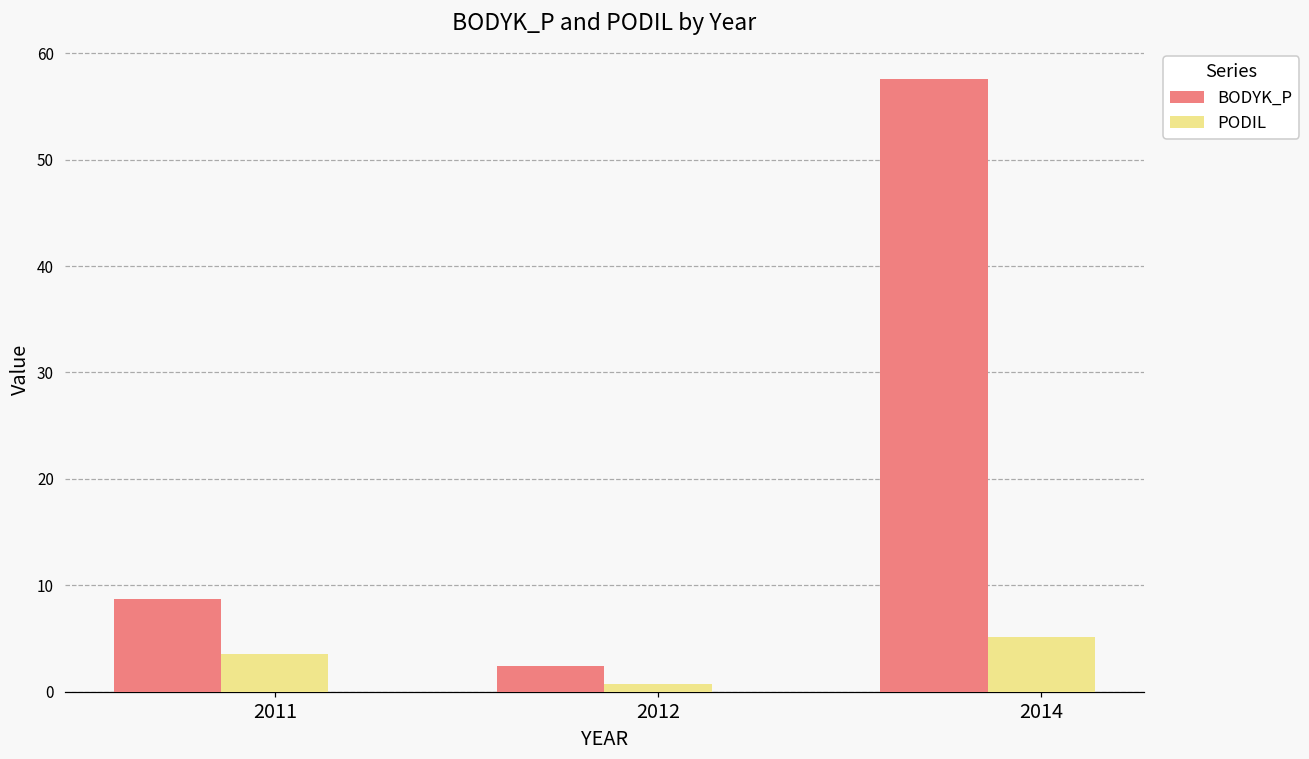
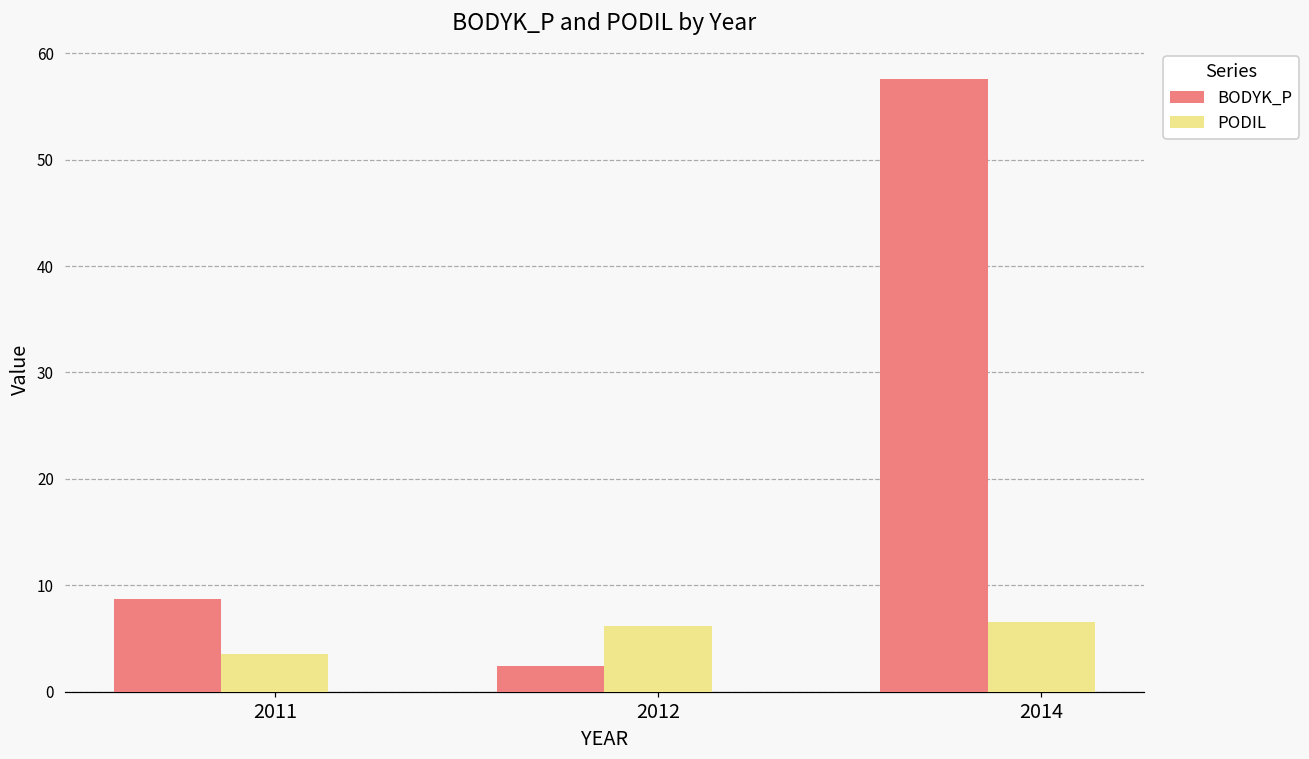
PODIL, 2012: 1 -> 6
PODIL, 2014: 5 -> 7
